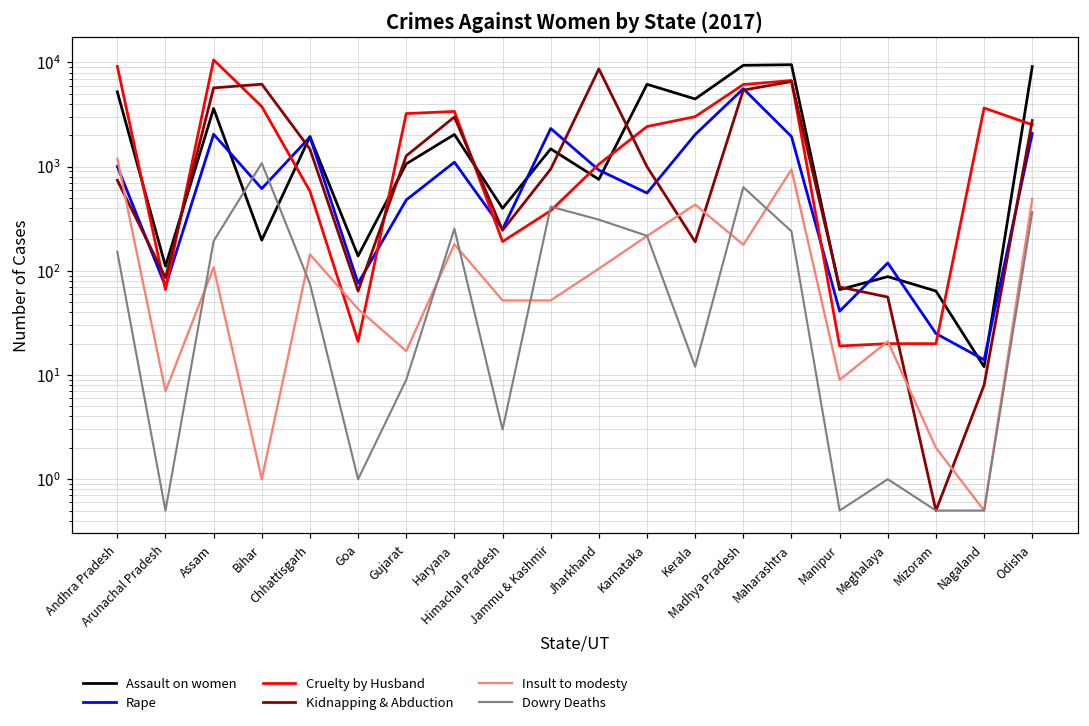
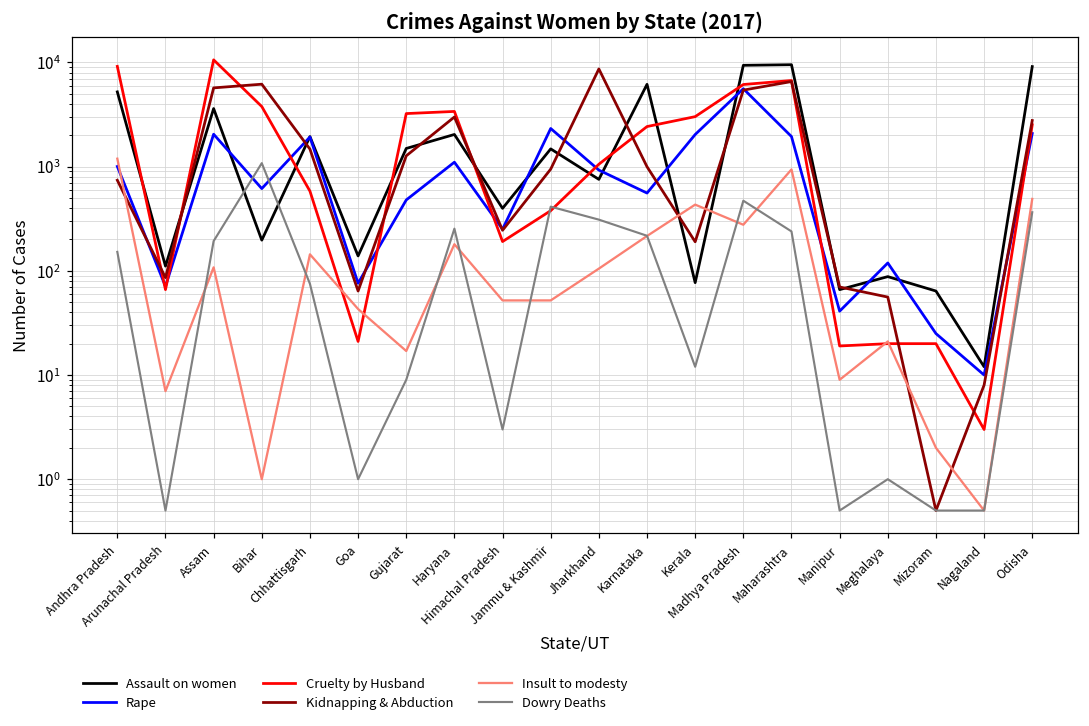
Assault on women, Gujarat: 1100 -> 1500
Assault on women, Kerala: 4000 -> 80
Insult to modesty, Madhya Pradesh: 180 -> 280
Dowry Deaths, Madhya Pradesh: 600 -> 500
Rape, Nagaland: 14 -> 10
Cruelty by Husband, Nagaland: 3700 -> 3
